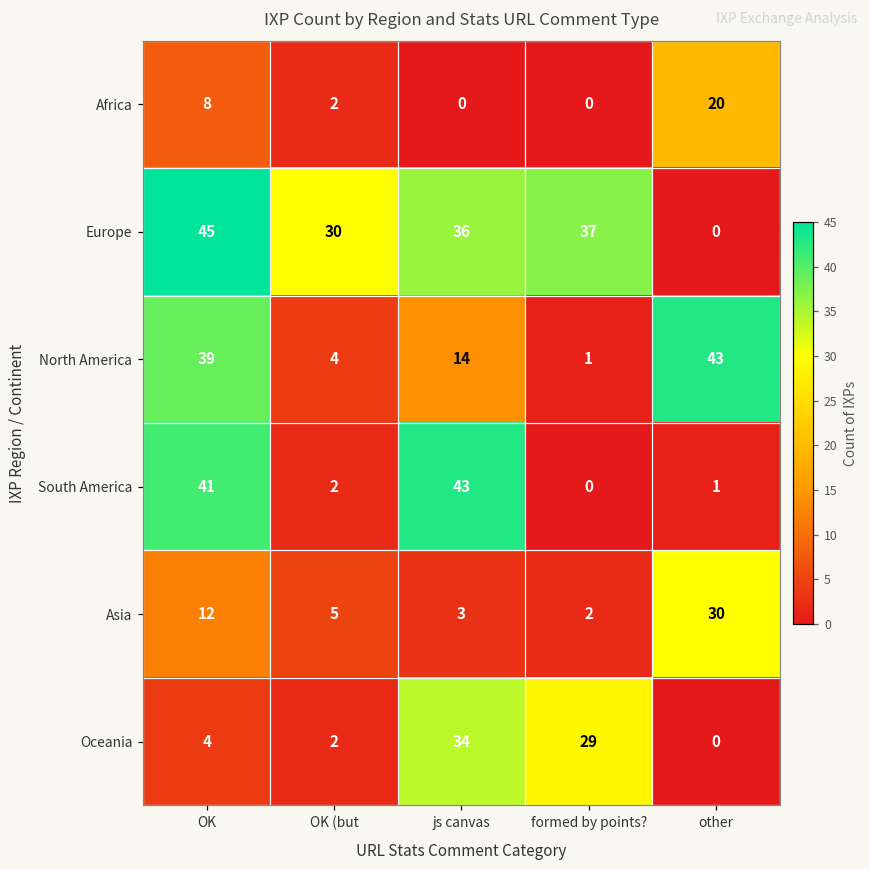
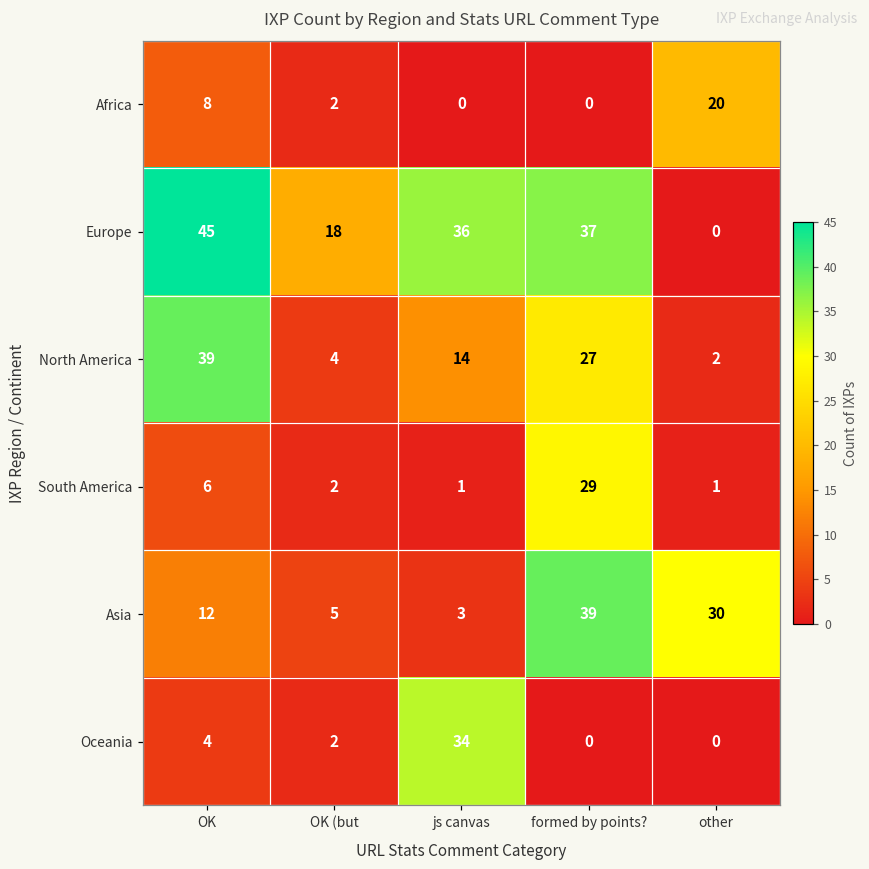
Europe, OK (but: 30 -> 18
North America, formed by points?: 1 -> 27
North America, other: 43 -> 2
South America, OK: 41 -> 6
South America, js canvas: 43 -> 1
South America, formed by points?: 0 -> 29
Asia, formed by points?: 2 -> 39
Oceania, formed by points?: 29 -> 0
